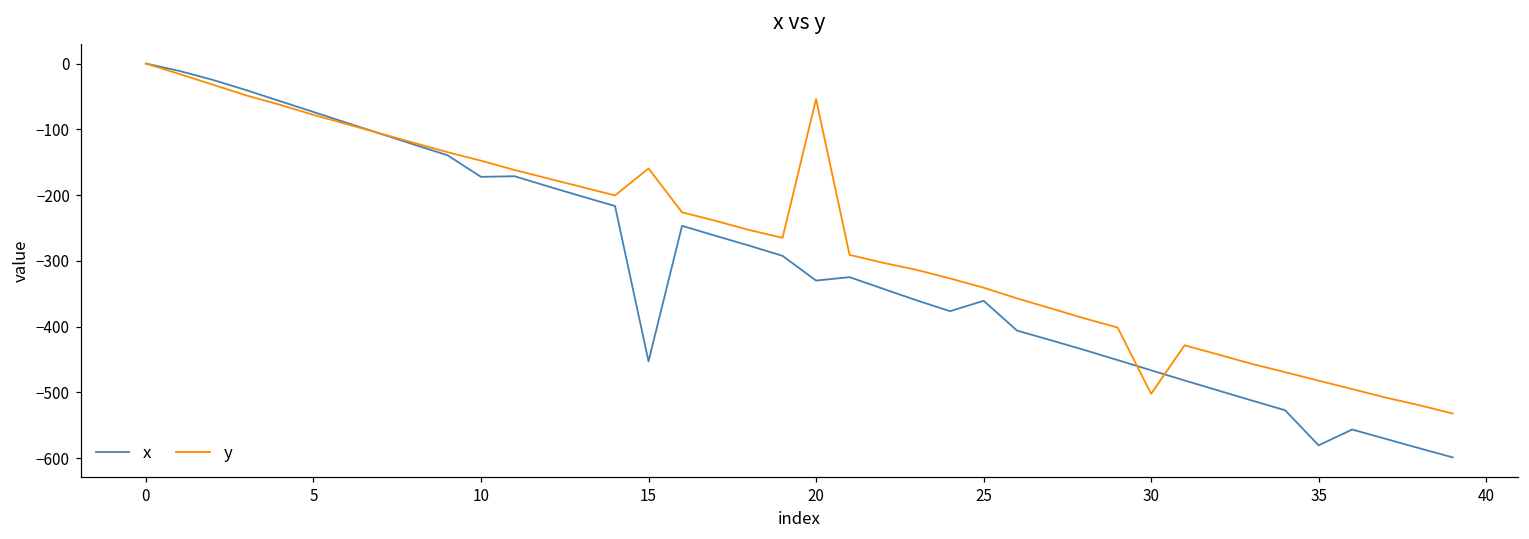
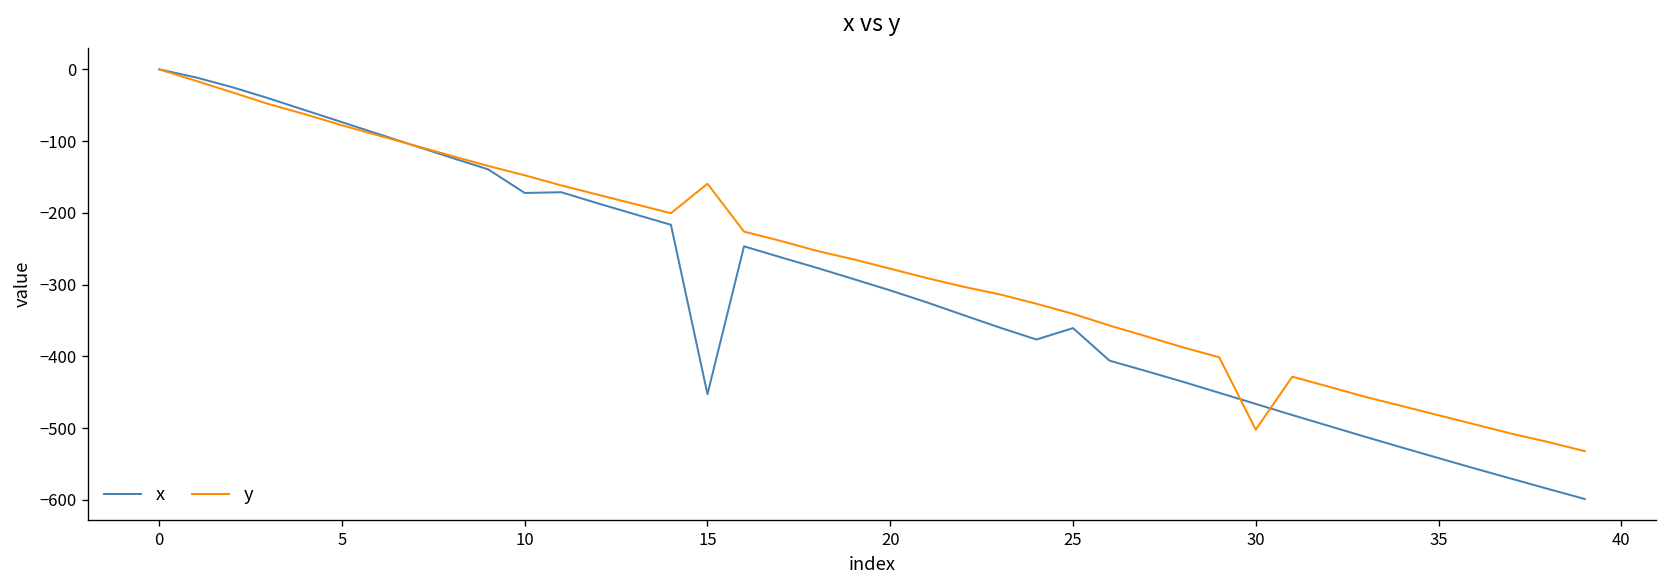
x, 20: -330 -> -310
y, 20: -50 -> -280
x, 35: -580 -> -540
